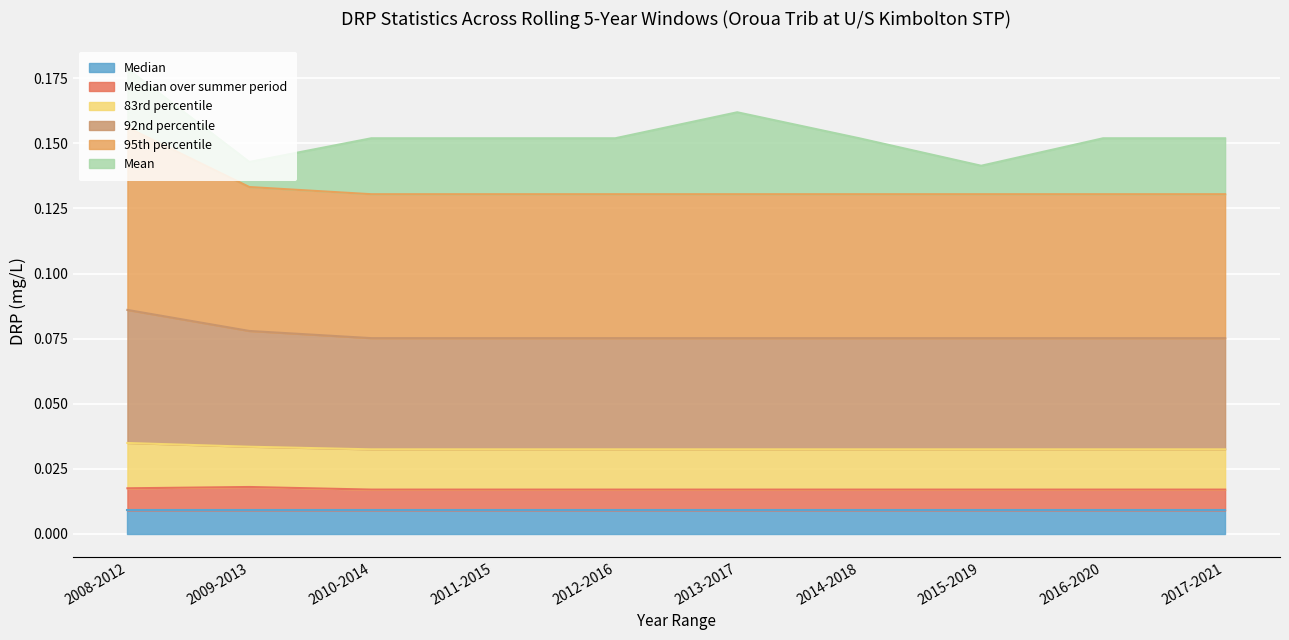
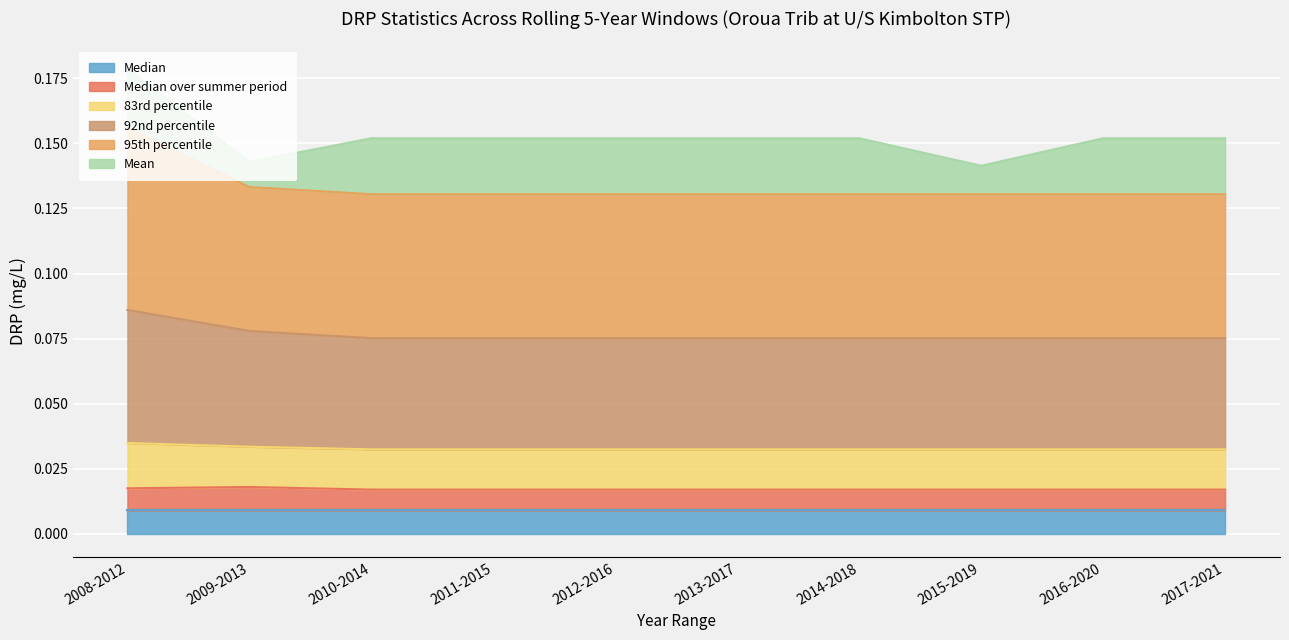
Mean, 2013-2017: 0.031 -> 0.021
